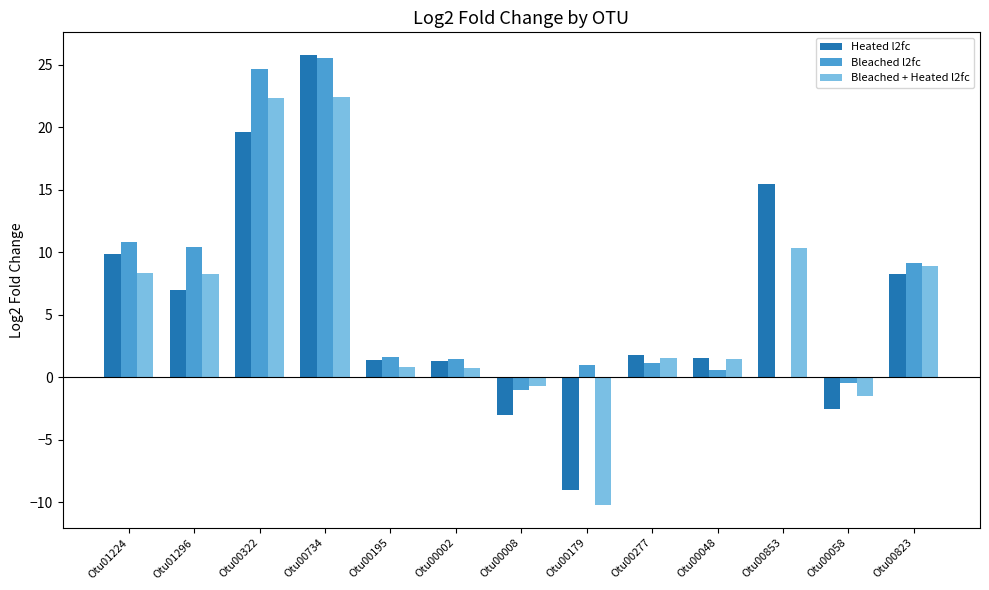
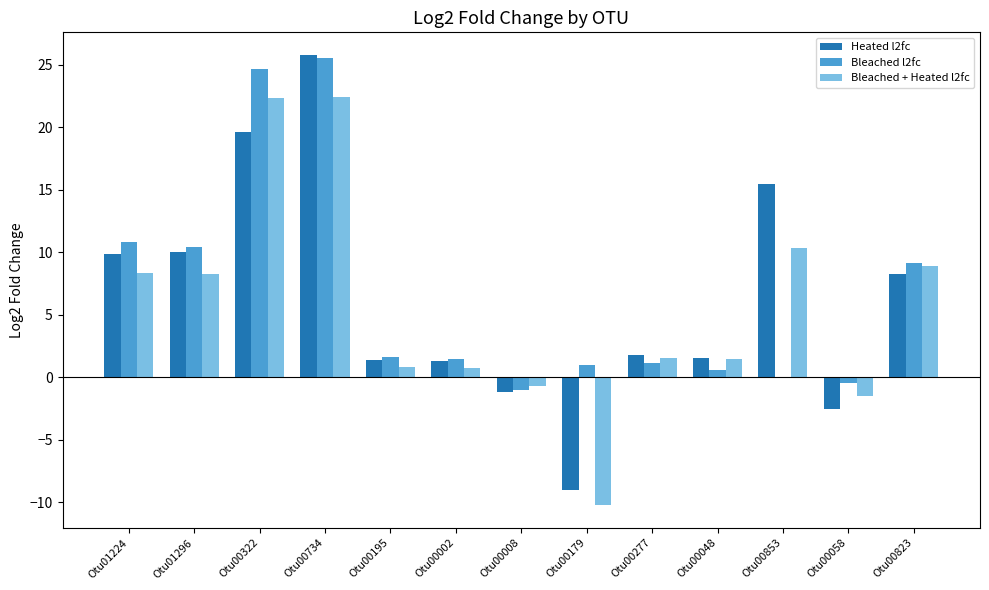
Heated l2fc, Otu01296: 7.0 -> 10.0
Heated l2fc, Otu00008: -3.0 -> -1.2
